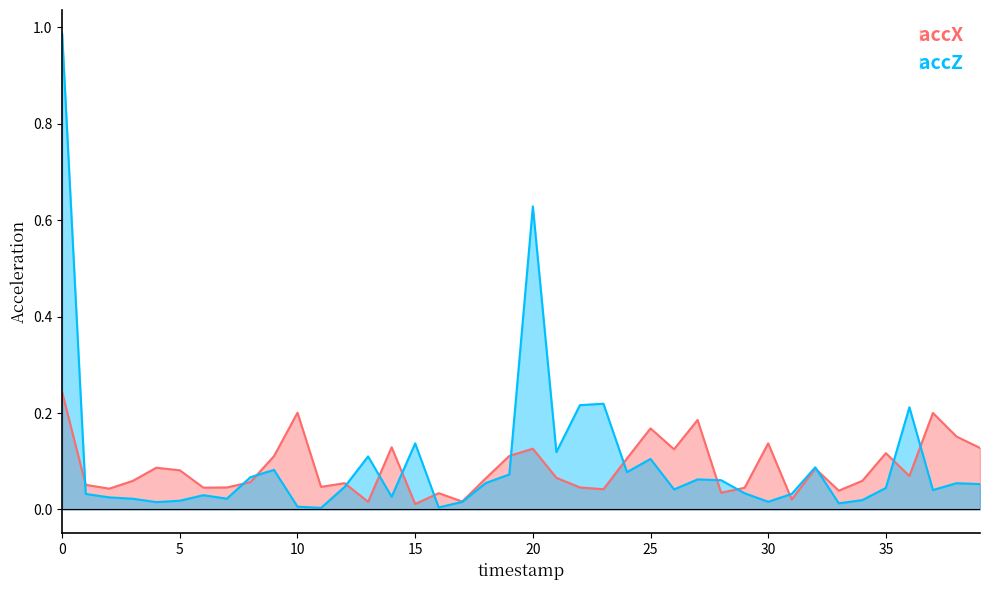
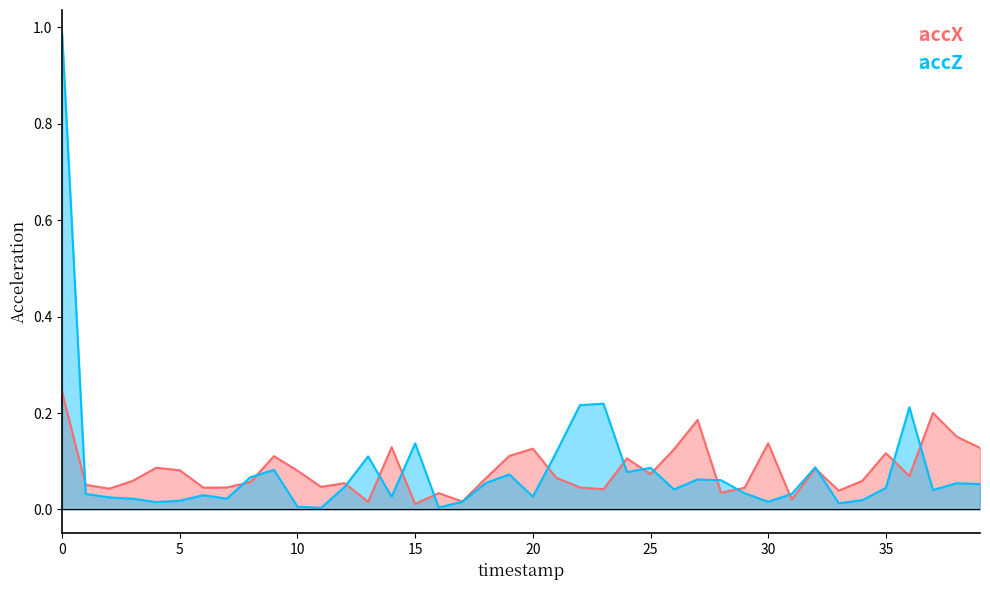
accX, 10: 0.20 -> 0.08
accZ, 20: 0.63 -> 0.03
accX, 25: 0.17 -> 0.07
accZ, 25: 0.10 -> 0.09
